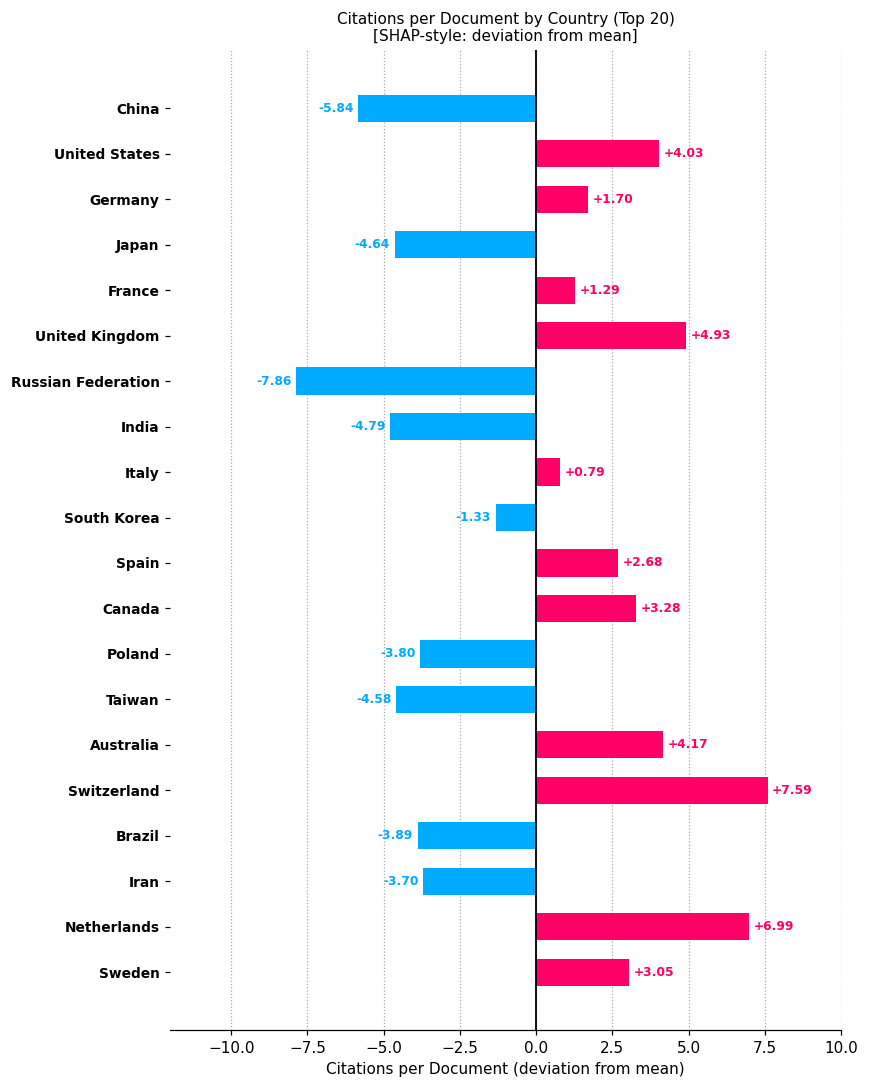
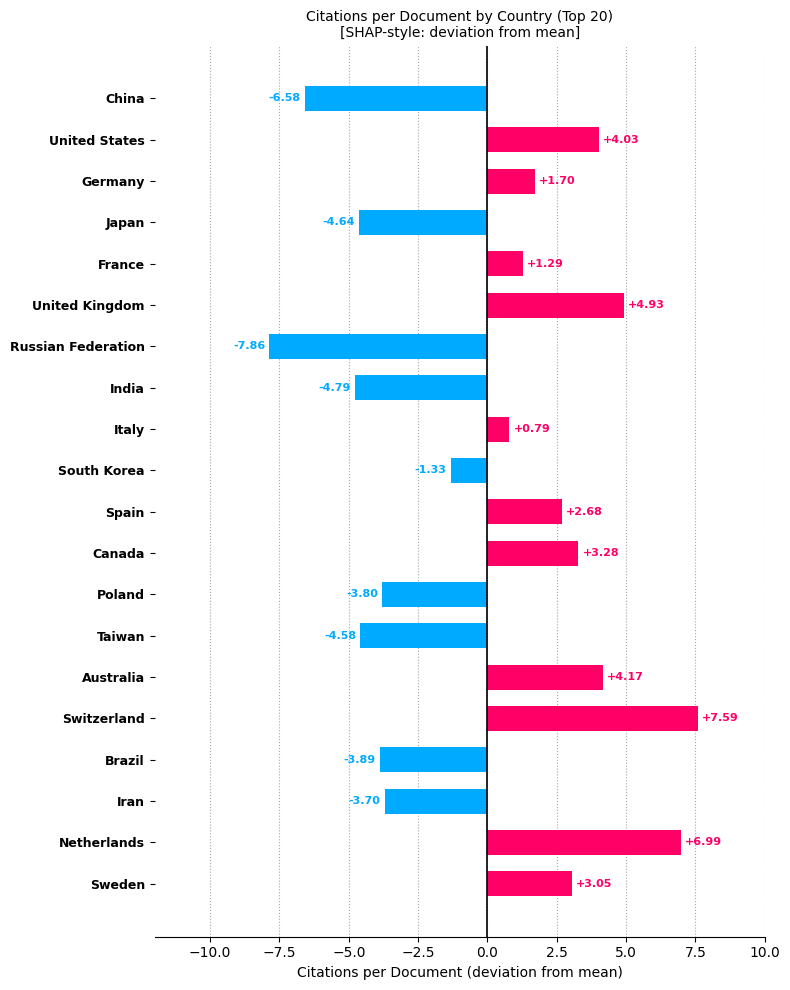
China: -5.84 -> -6.58
